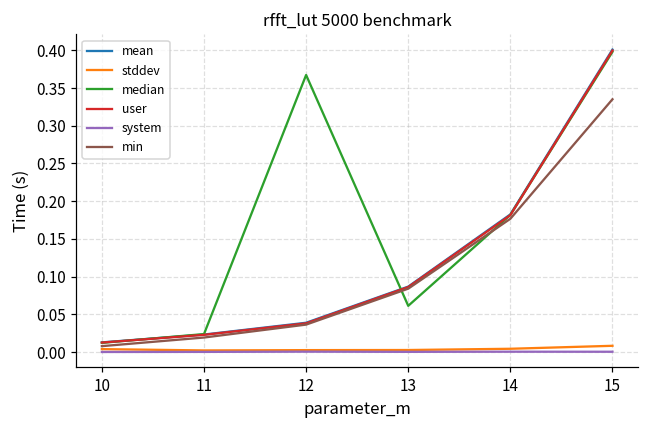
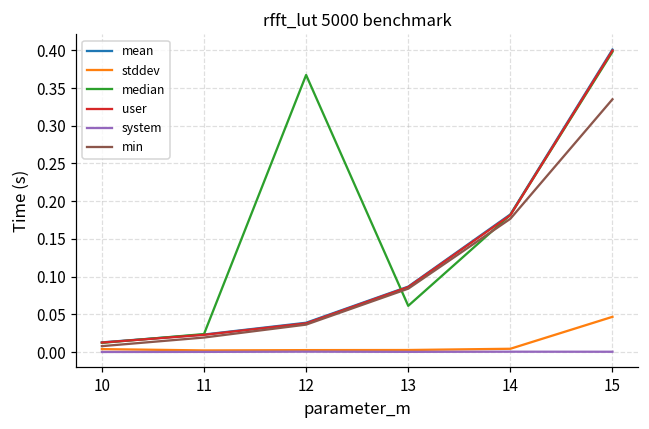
stddev, 15: 0.01 -> 0.05
